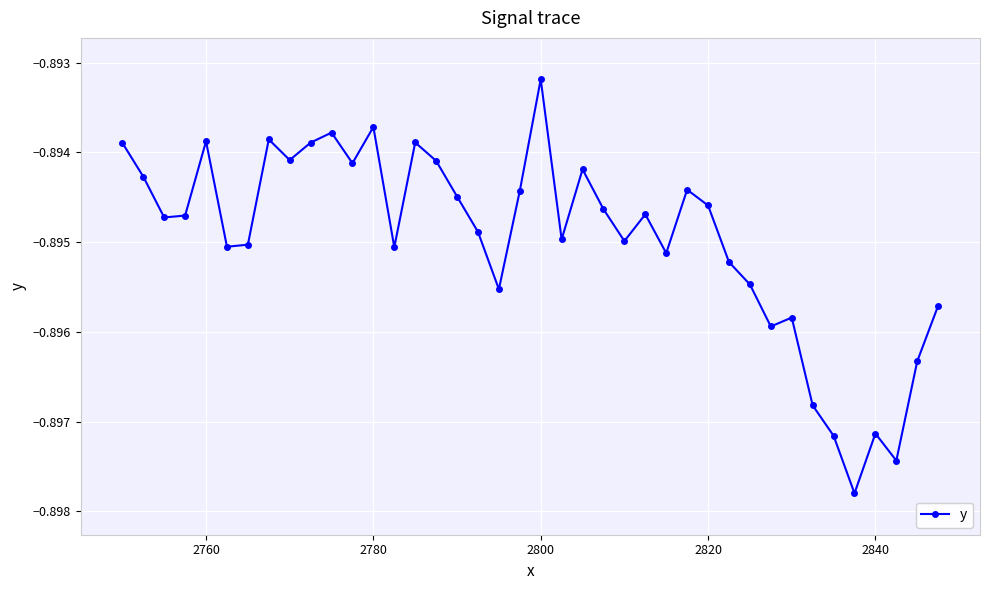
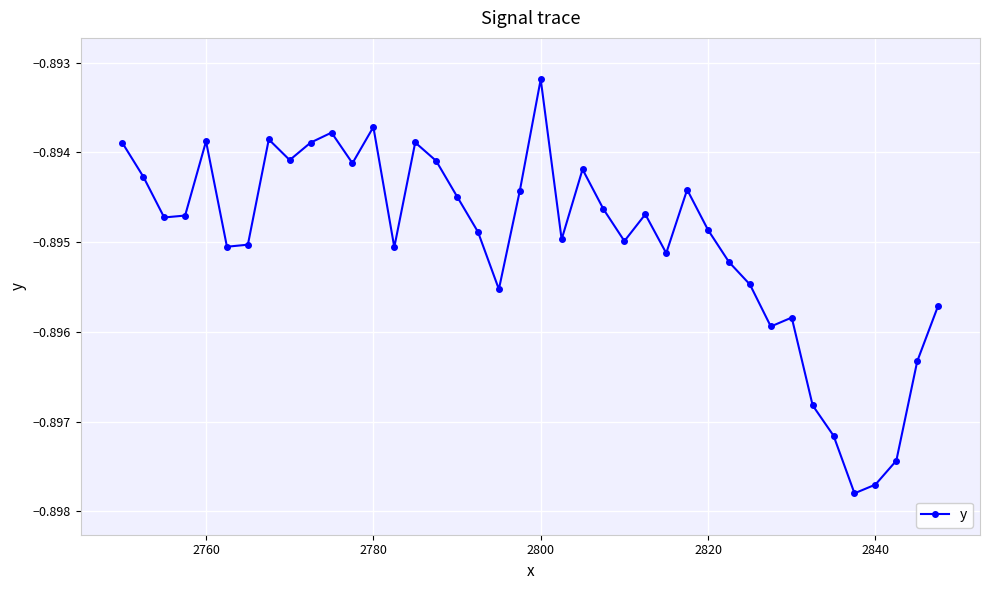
2820: -0.8946 -> -0.8949
2840: -0.8971 -> -0.8977
